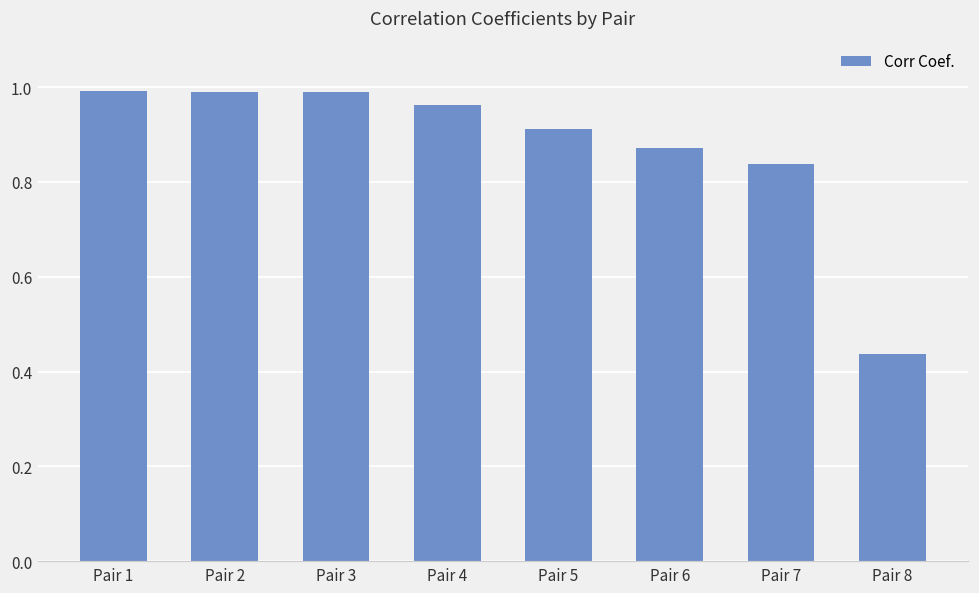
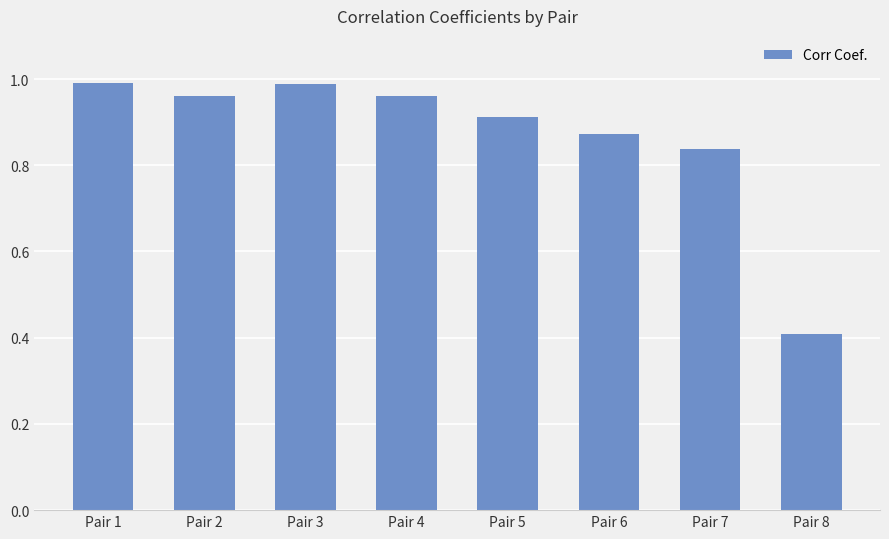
Pair 2: 0.99 -> 0.96
Pair 8: 0.44 -> 0.41
